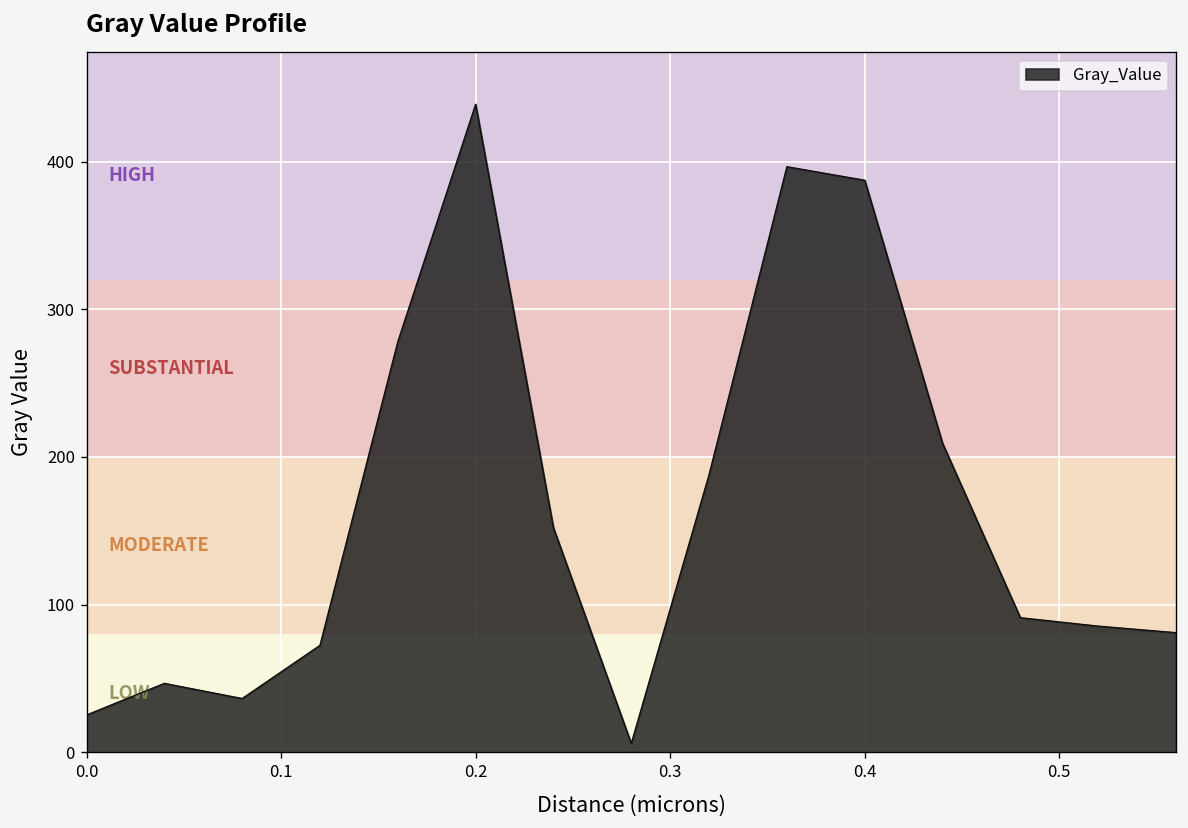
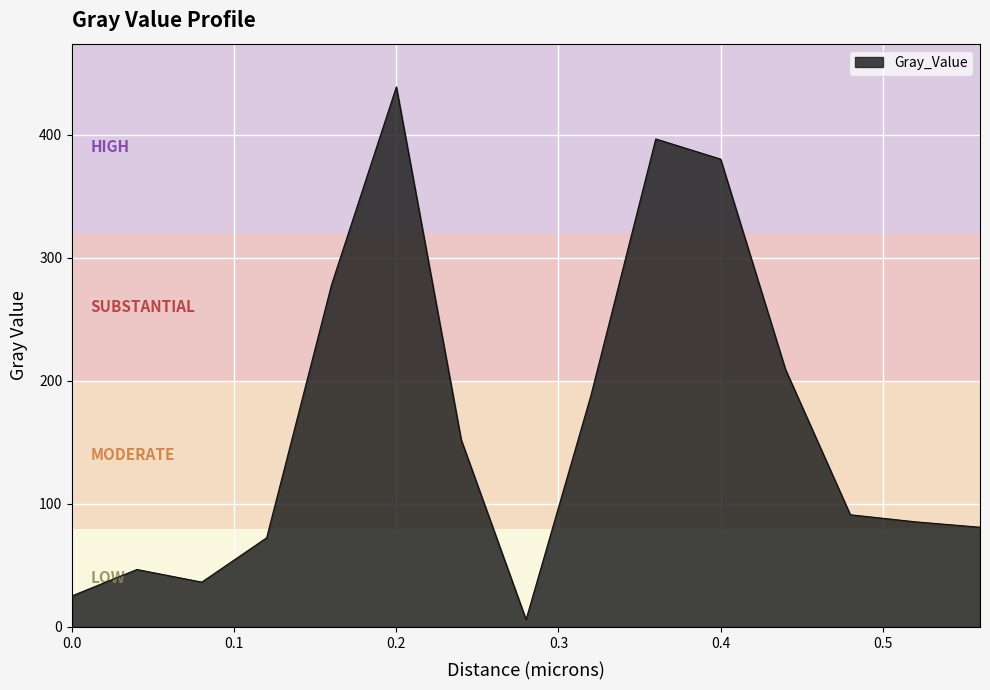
0.4: 387 -> 380
